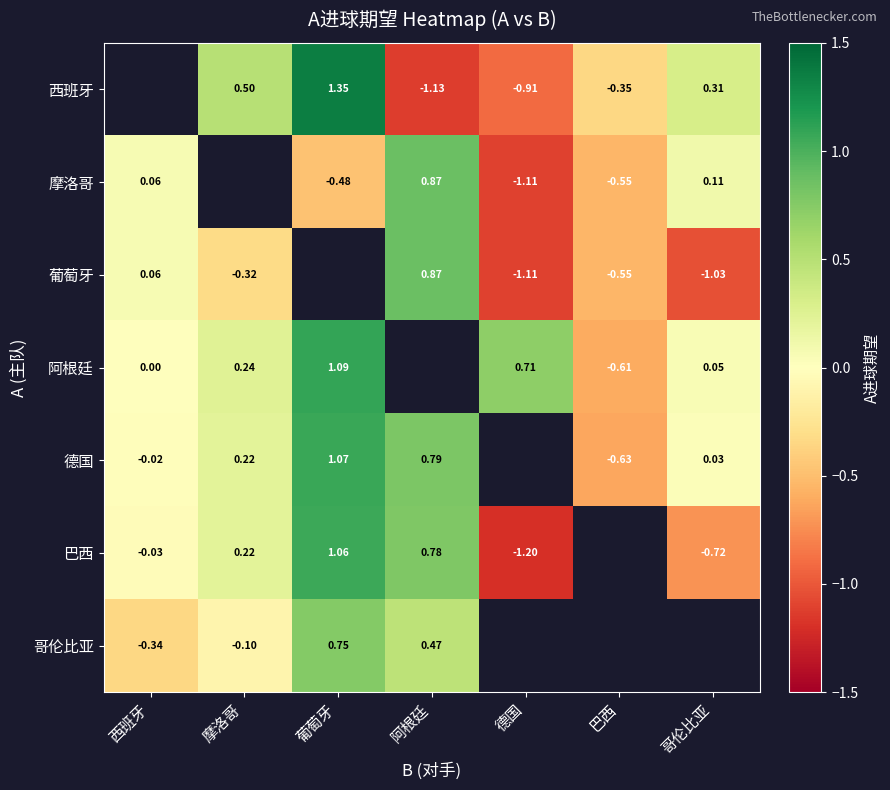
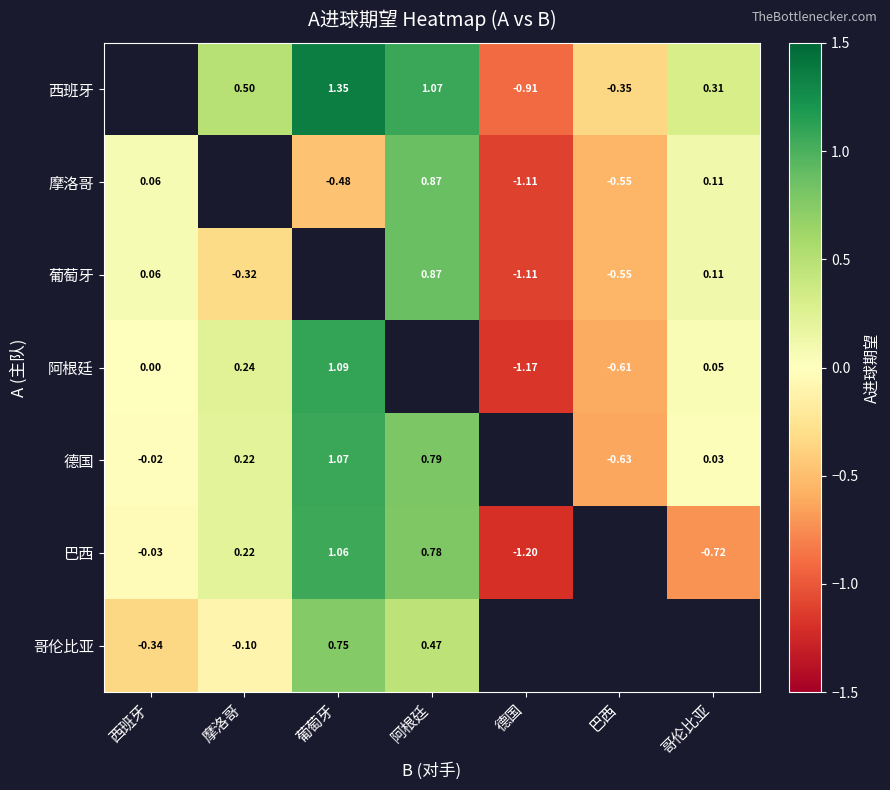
西班牙, 阿根廷: -1.13 -> 1.07
葡萄牙, 哥伦比亚: -1.03 -> 0.11
阿根廷, 德国: 0.71 -> -1.17
